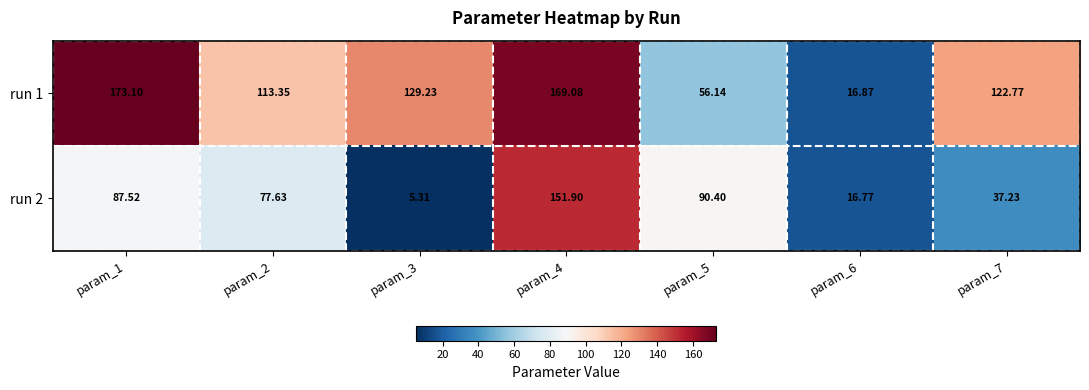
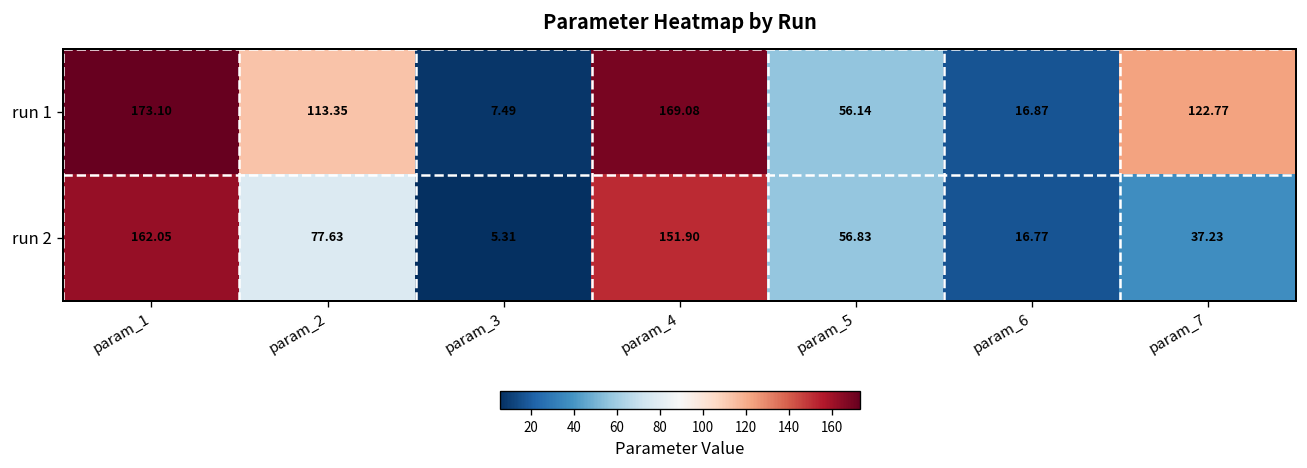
run 1, param_3: 129.23 -> 7.49
run 2, param_1: 87.52 -> 162.05
run 2, param_5: 90.40 -> 56.83
